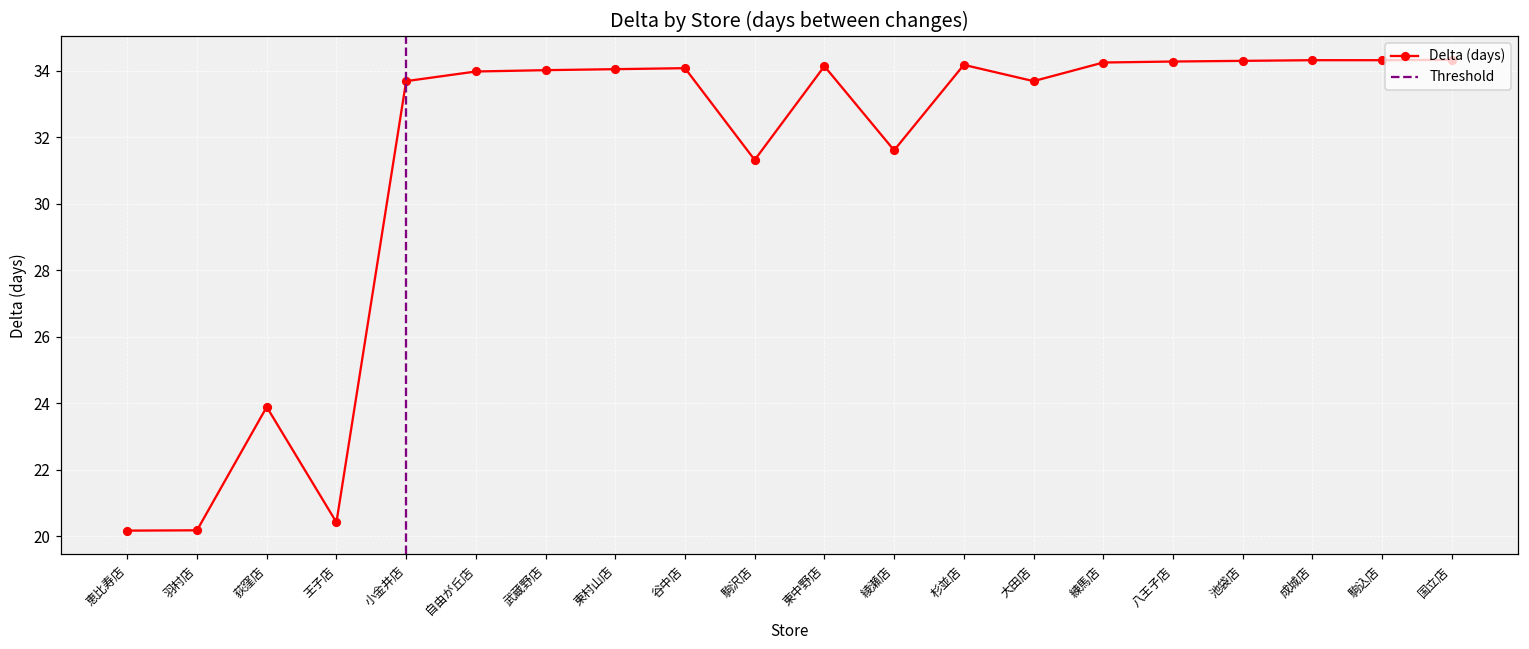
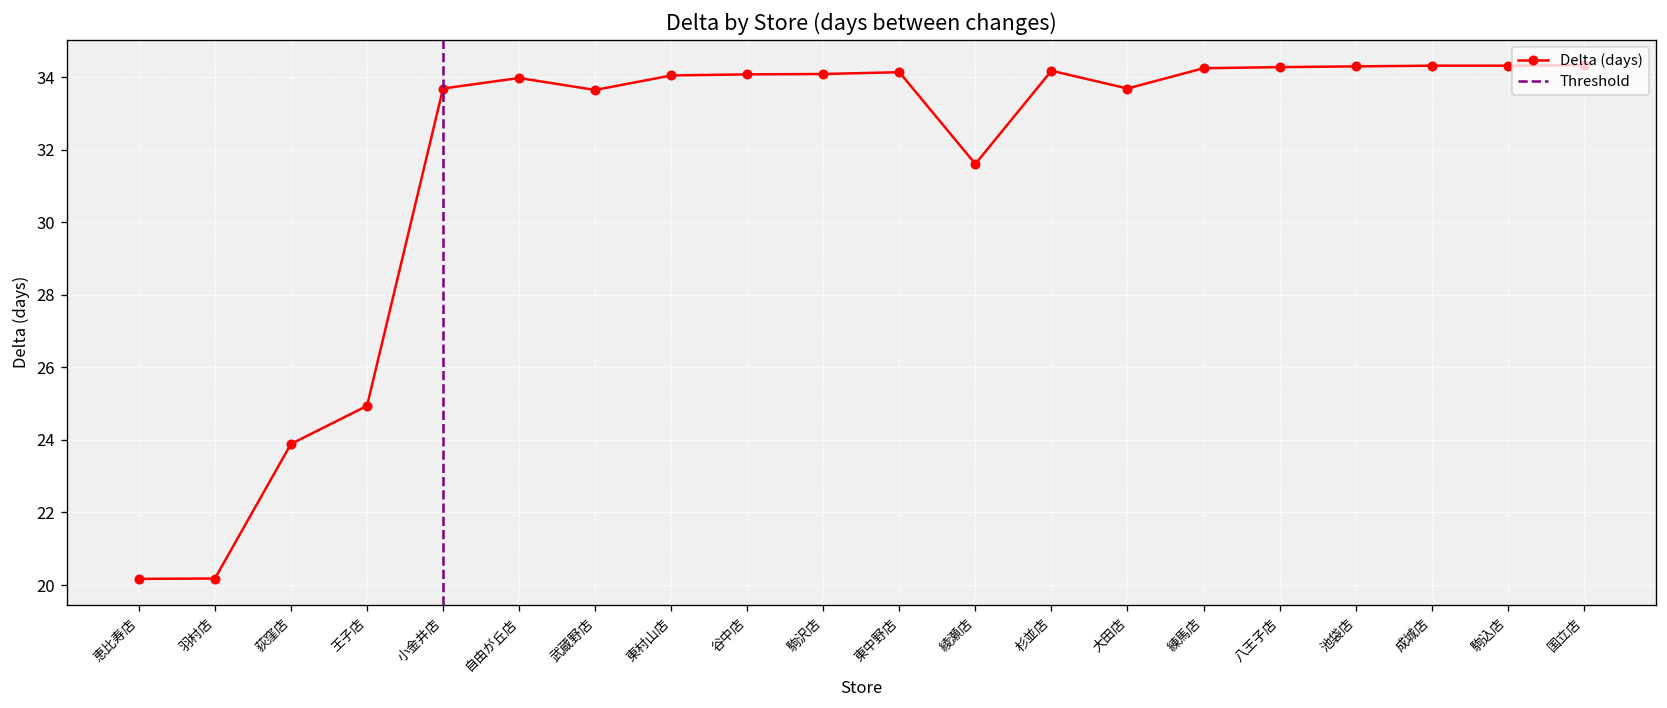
王子店: 20.4 -> 24.9
武蔵野店: 34.0 -> 33.7
駒沢店: 31.3 -> 34.1
